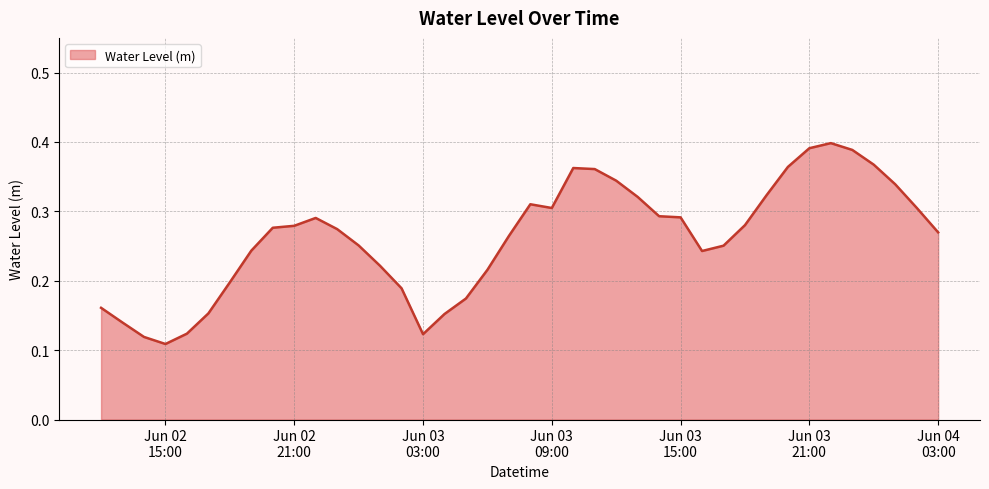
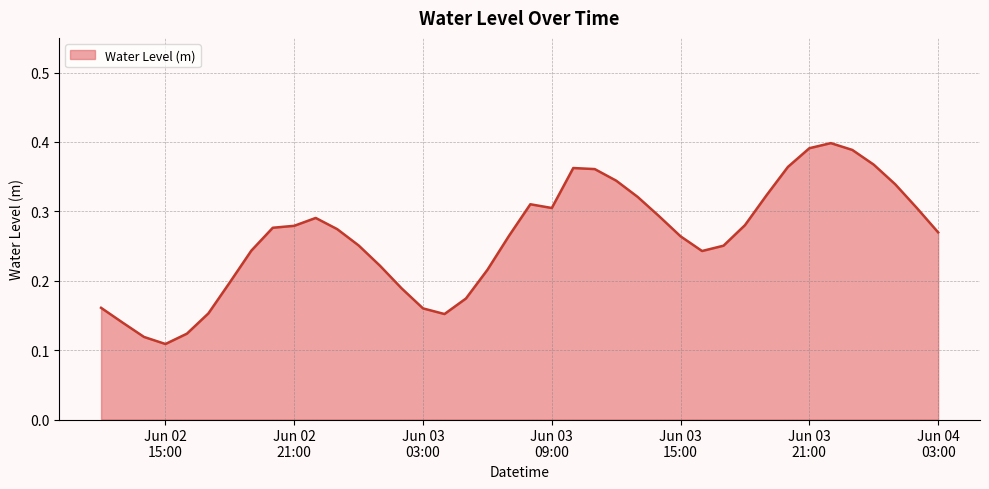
Jun 03 03:00: 0.12 -> 0.16
Jun 03 15:00: 0.29 -> 0.26
